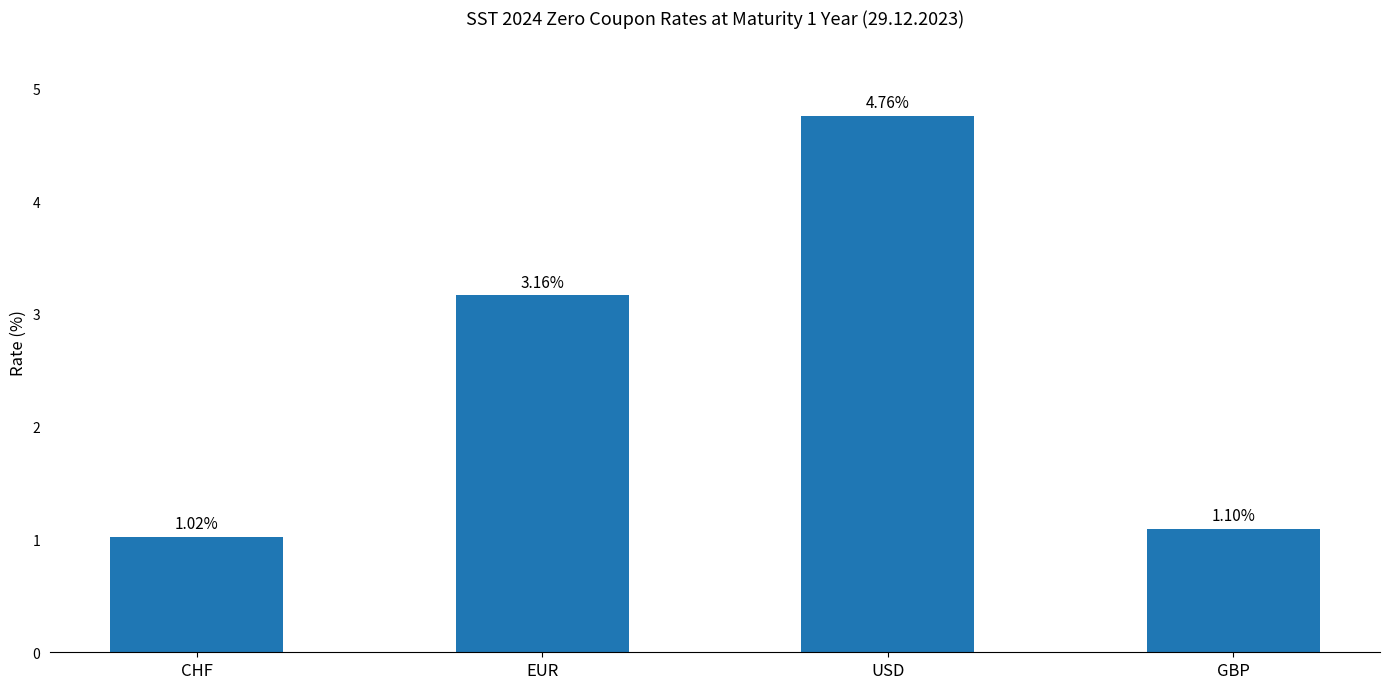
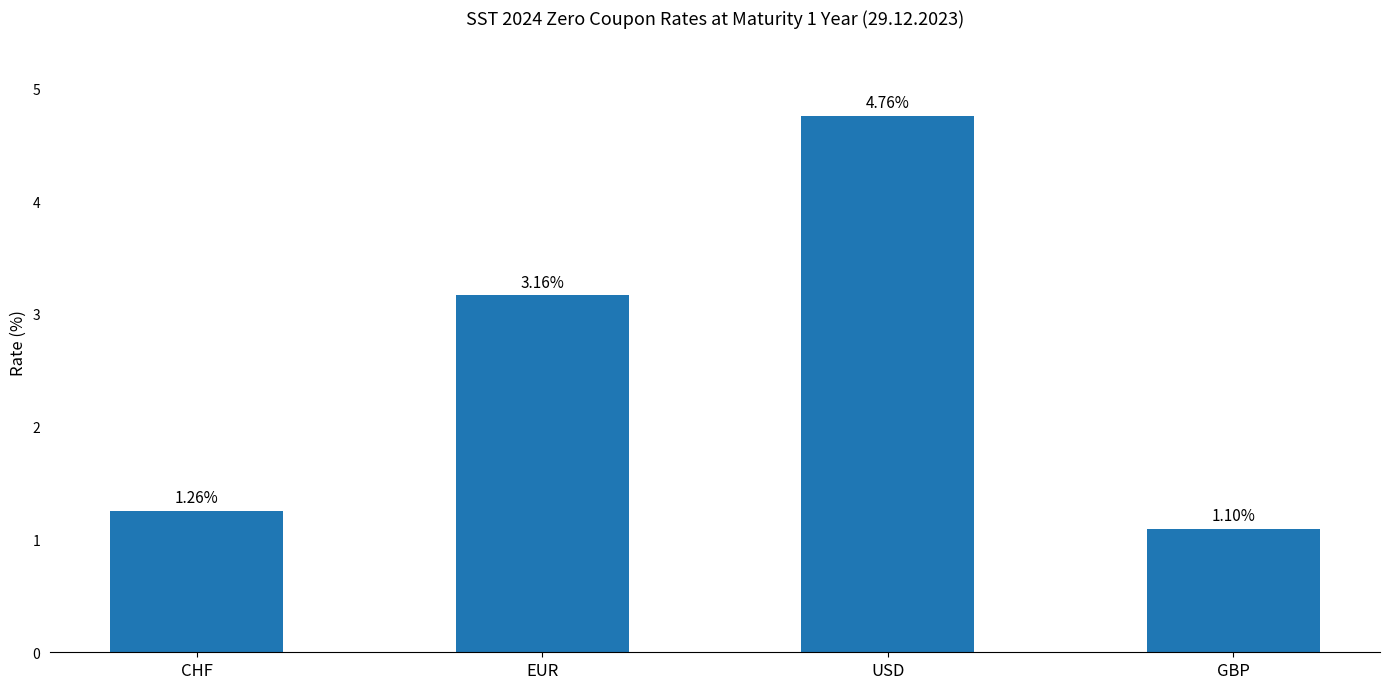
CHF: 1.02% -> 1.26%
